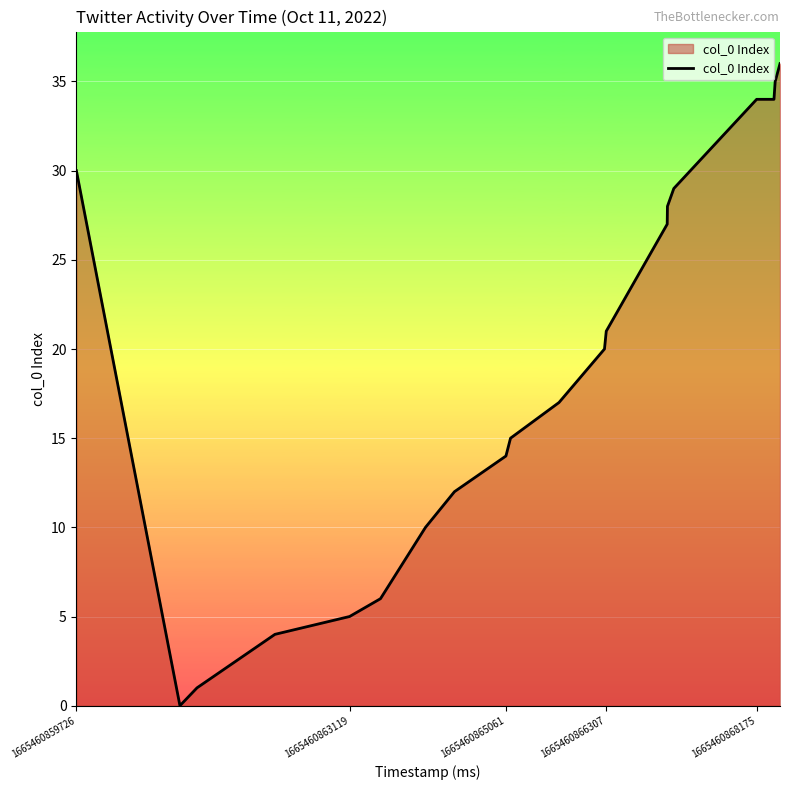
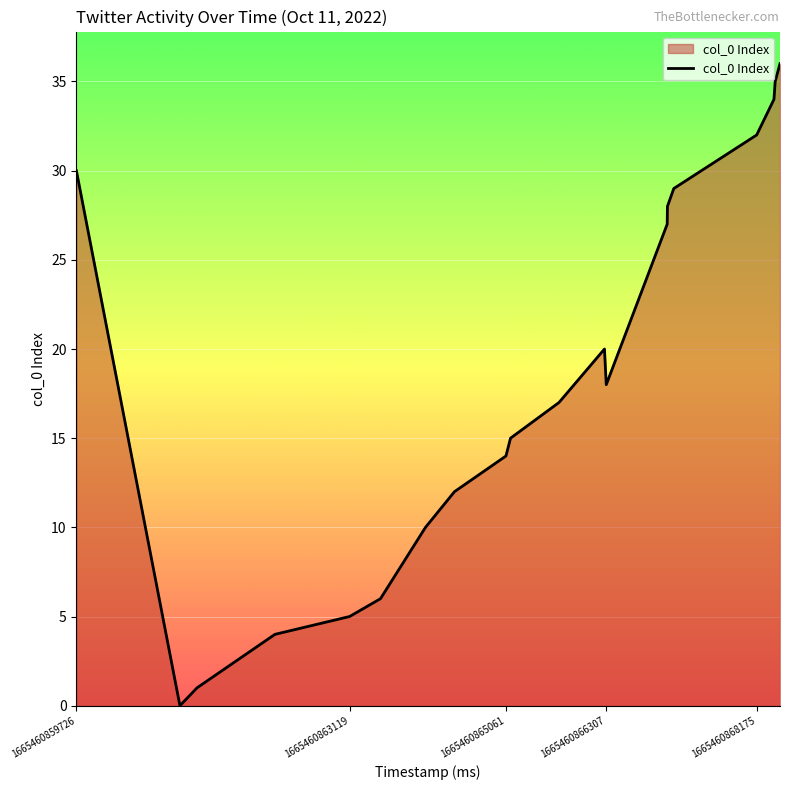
1665460866307: 21 -> 18
1665460868175: 34 -> 32
